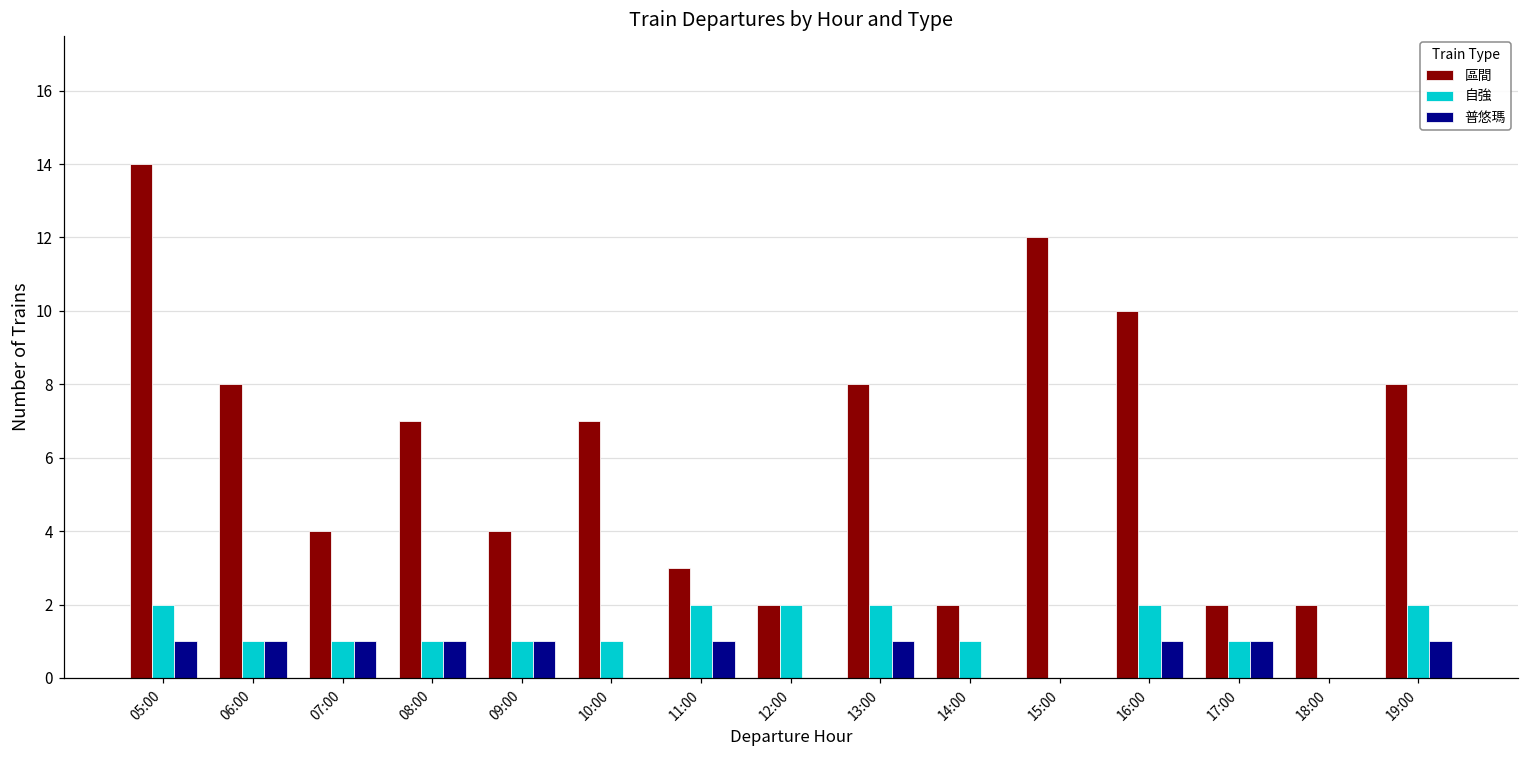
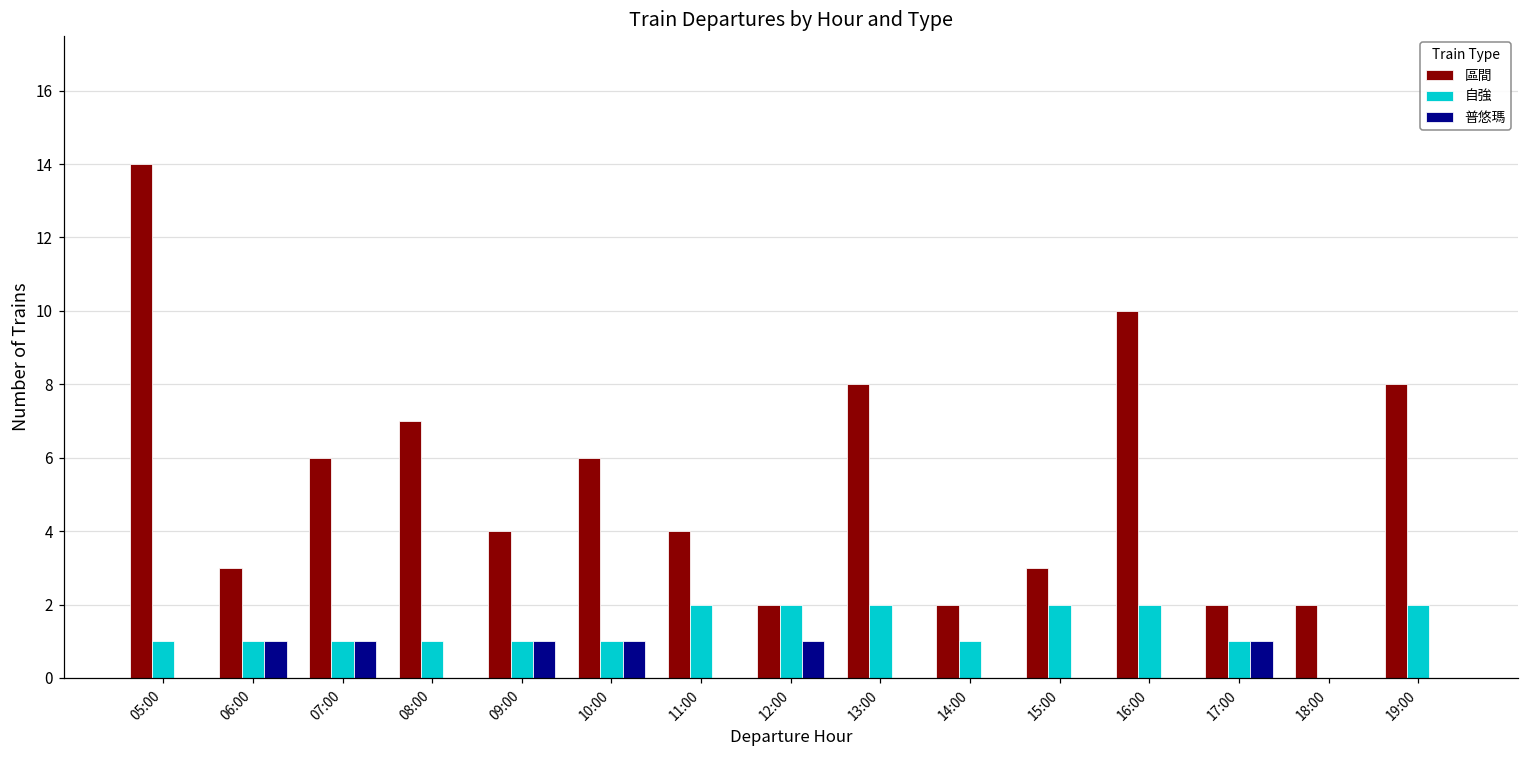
自強, 05:00: 2 -> 1
普悠瑪, 05:00: 1 -> 0
區間, 06:00: 8 -> 3
區間, 07:00: 4 -> 6
普悠瑪, 08:00: 1 -> 0
區間, 10:00: 7 -> 6
普悠瑪, 10:00: 0 -> 1
區間, 11:00: 3 -> 4
普悠瑪, 11:00: 1 -> 0
普悠瑪, 12:00: 0 -> 1
普悠瑪, 13:00: 1 -> 0
區間, 15:00: 12 -> 3
自強, 15:00: 0 -> 2
普悠瑪, 16:00: 1 -> 0
普悠瑪, 19:00: 1 -> 0
